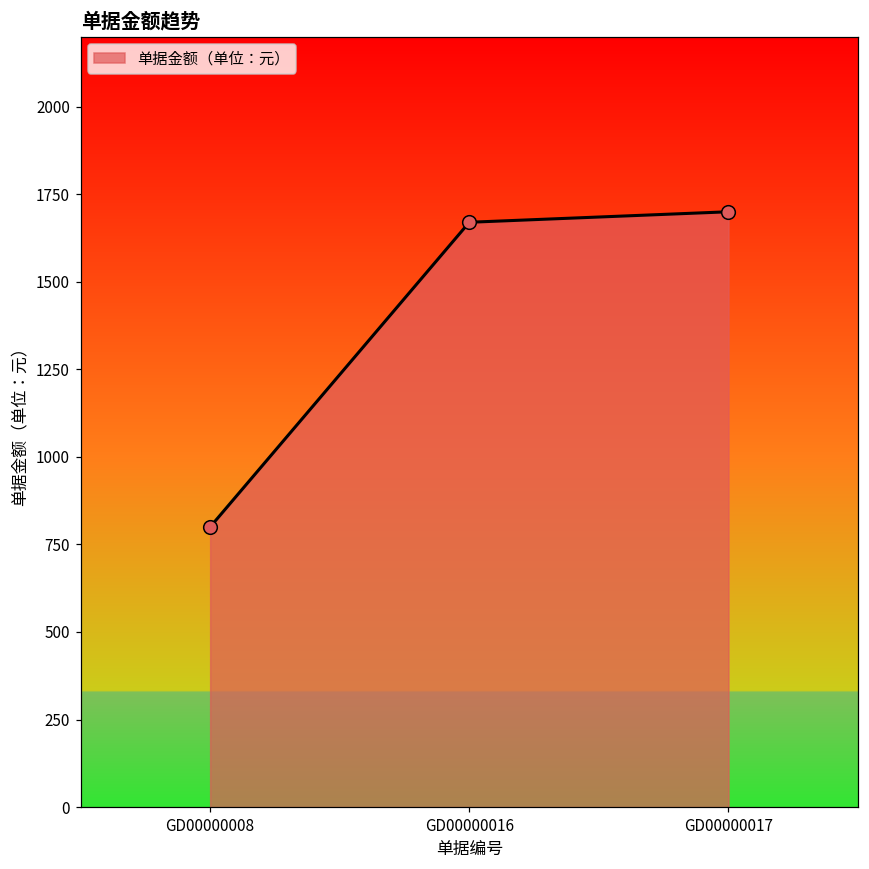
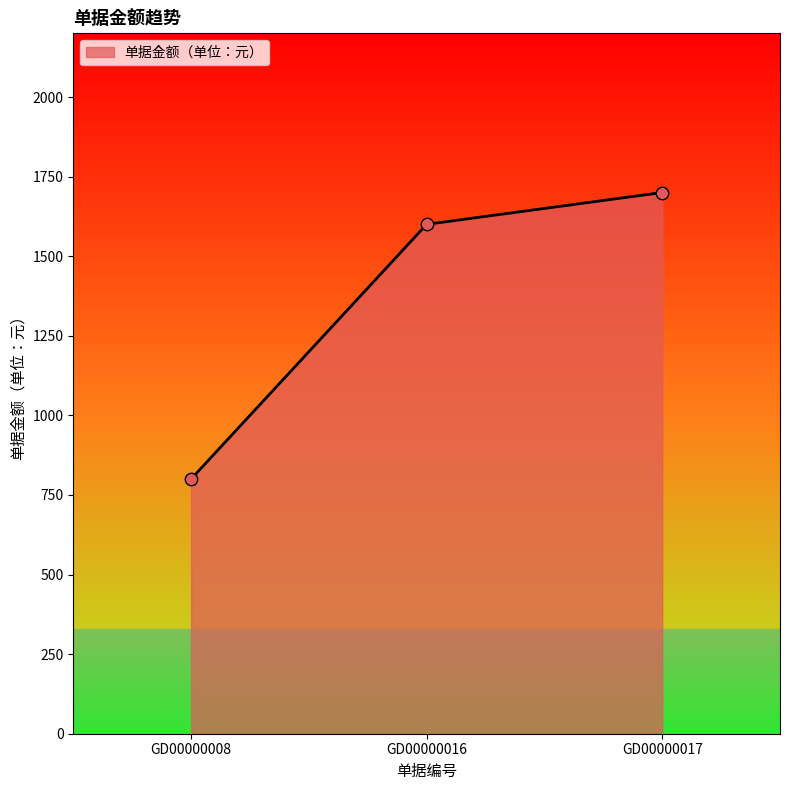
GD00000016: 1670 -> 1600
